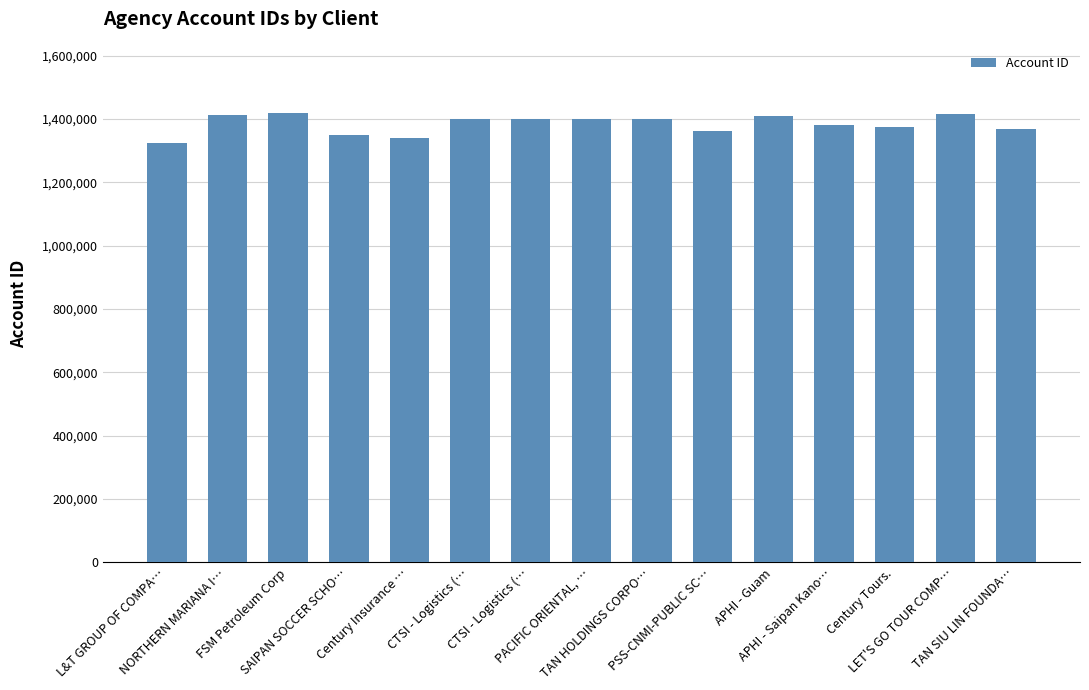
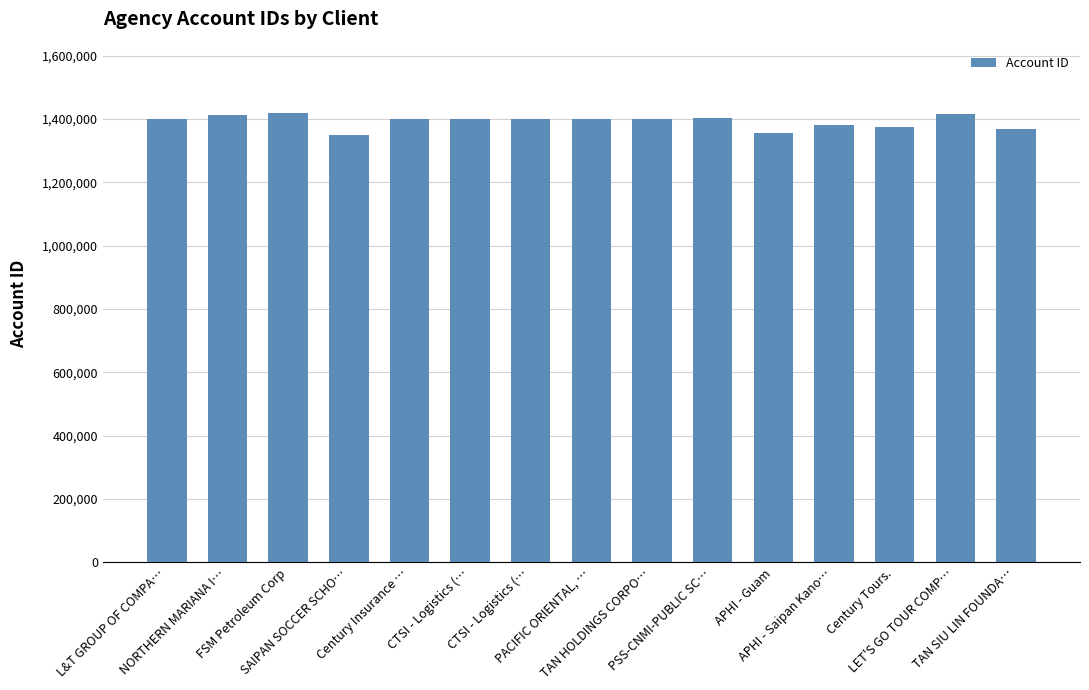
L&T GROUP OF COMPA…: 1,320,000 -> 1,400,000
Century Insurance …: 1,340,000 -> 1,400,000
PSS-CNMI-PUBLIC SC…: 1,360,000 -> 1,400,000
APHI - Guam: 1,410,000 -> 1,360,000
